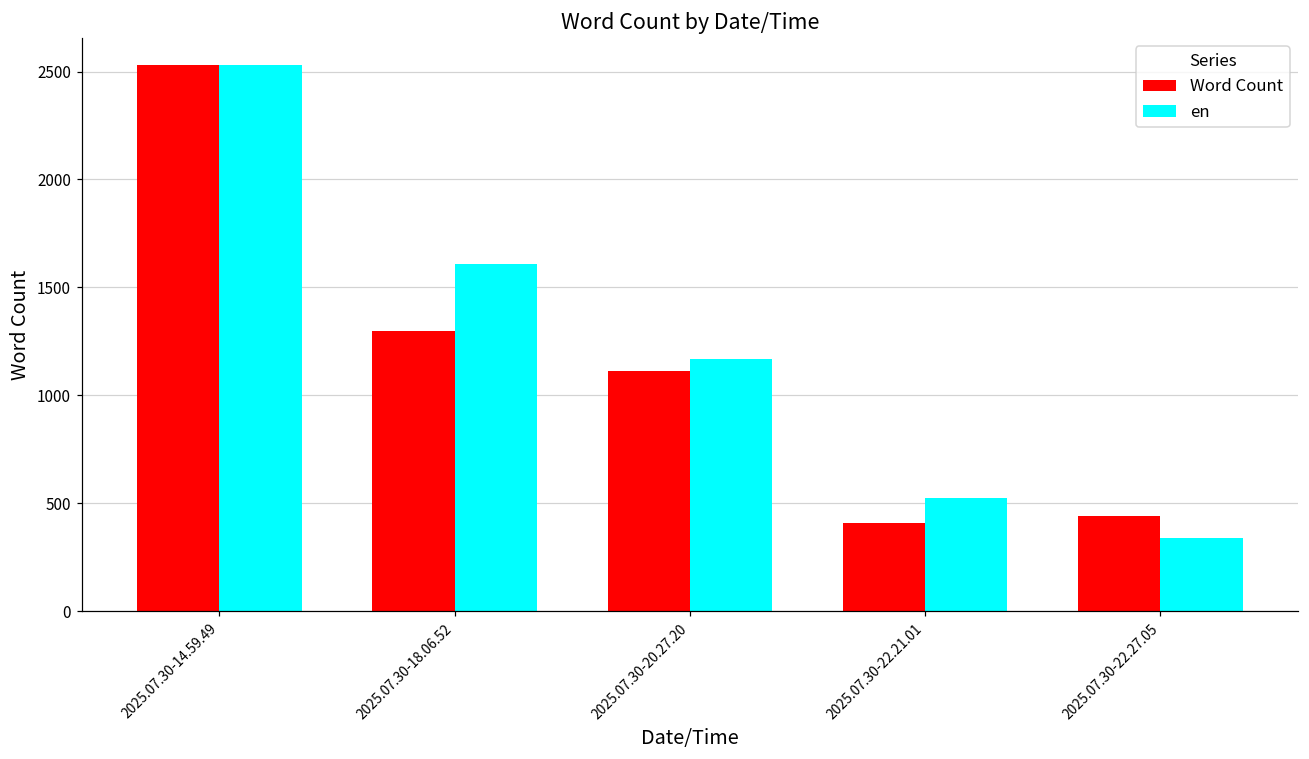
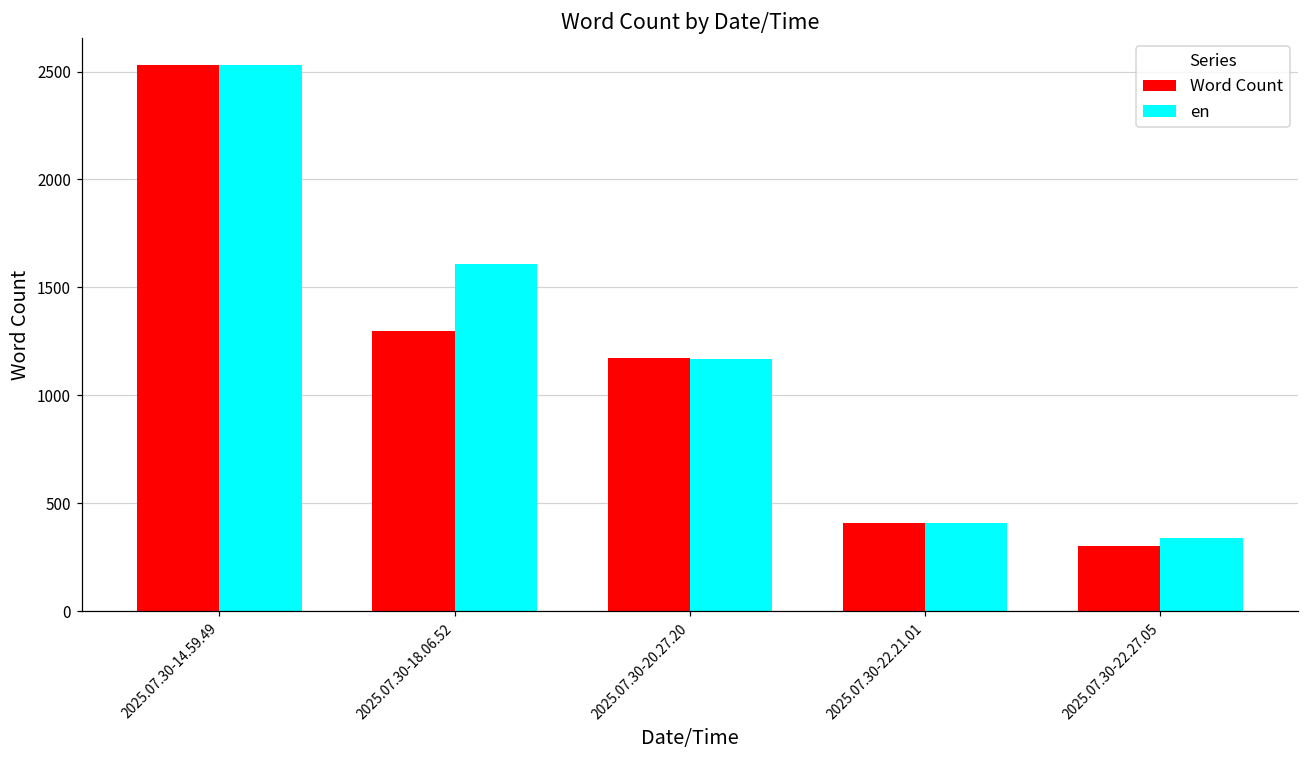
Word Count, 2025.07.30-20.27.20: 1110 -> 1180
en, 2025.07.30-22.21.01: 530 -> 410
Word Count, 2025.07.30-22.27.05: 440 -> 300
